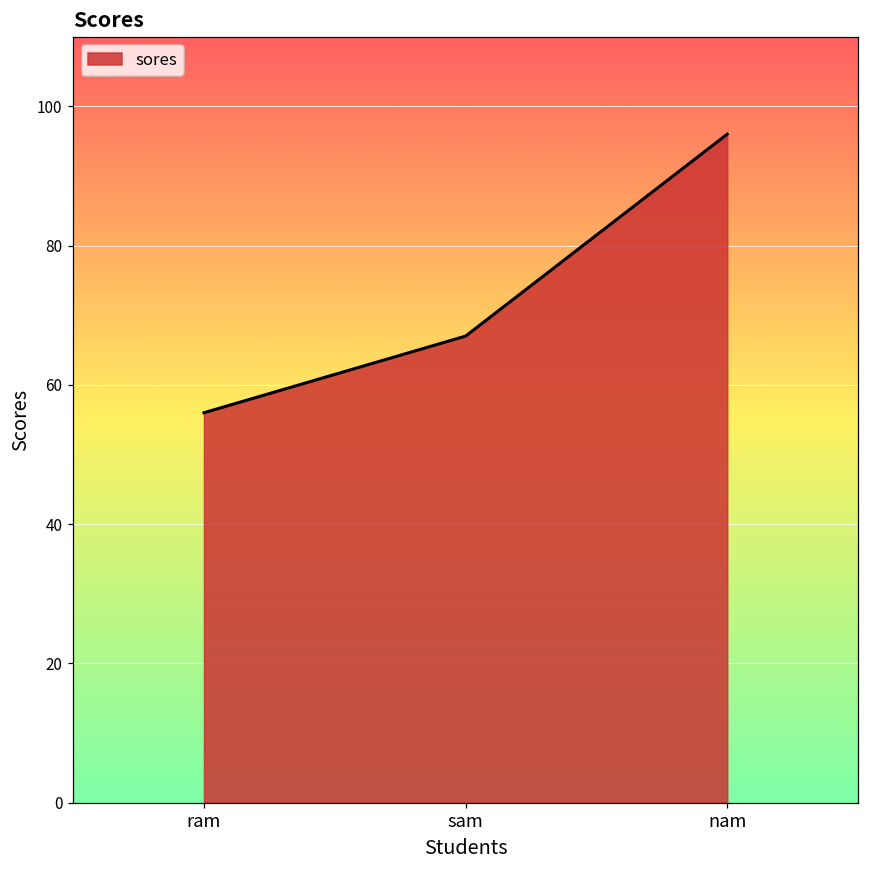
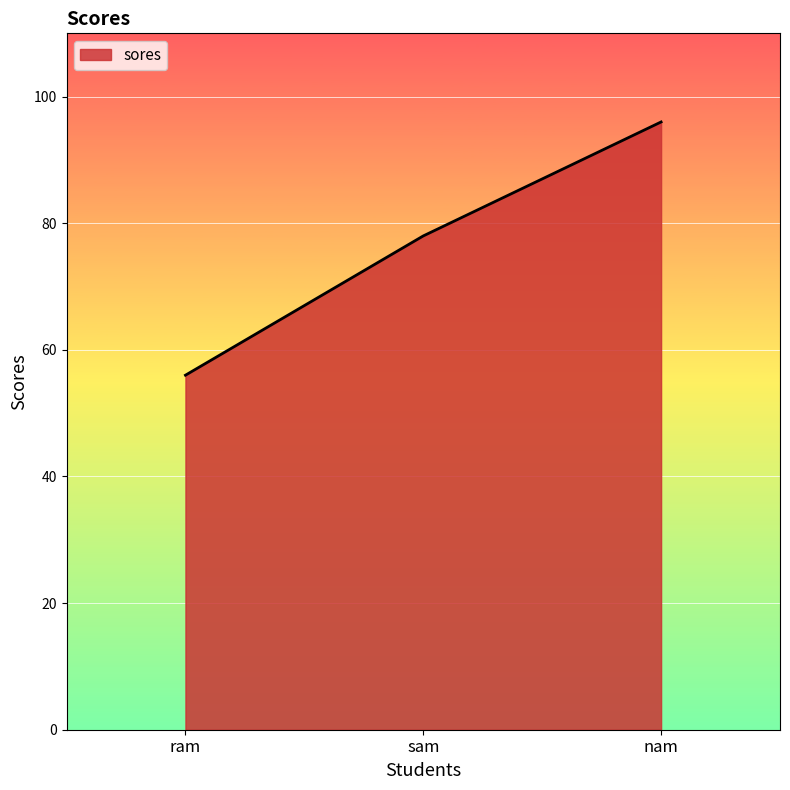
sam: 67 -> 78
